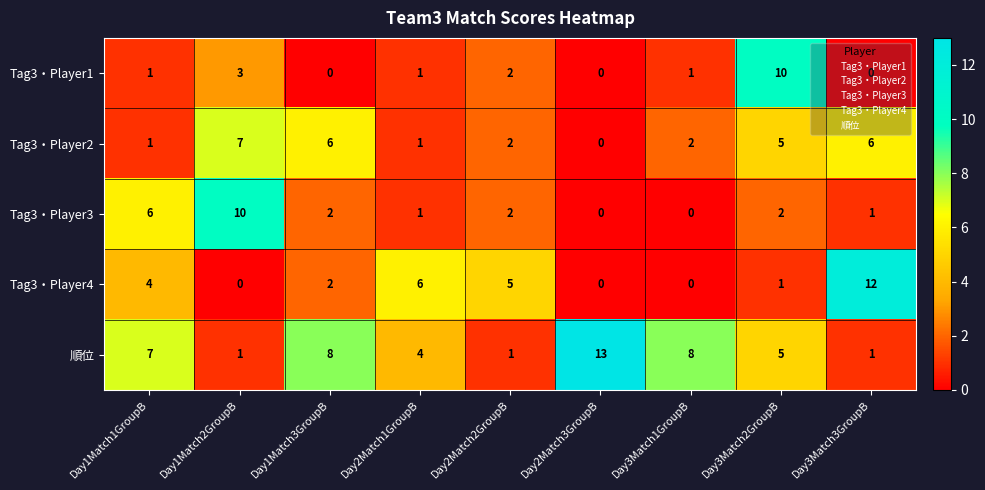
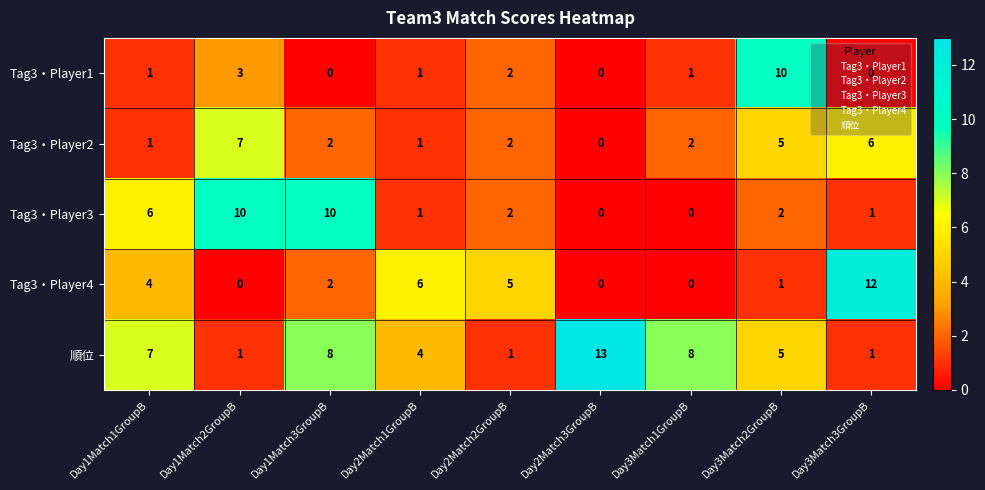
Tag3・Player2, Day1Match3GroupB: 6 -> 2
Tag3・Player3, Day1Match3GroupB: 2 -> 10
